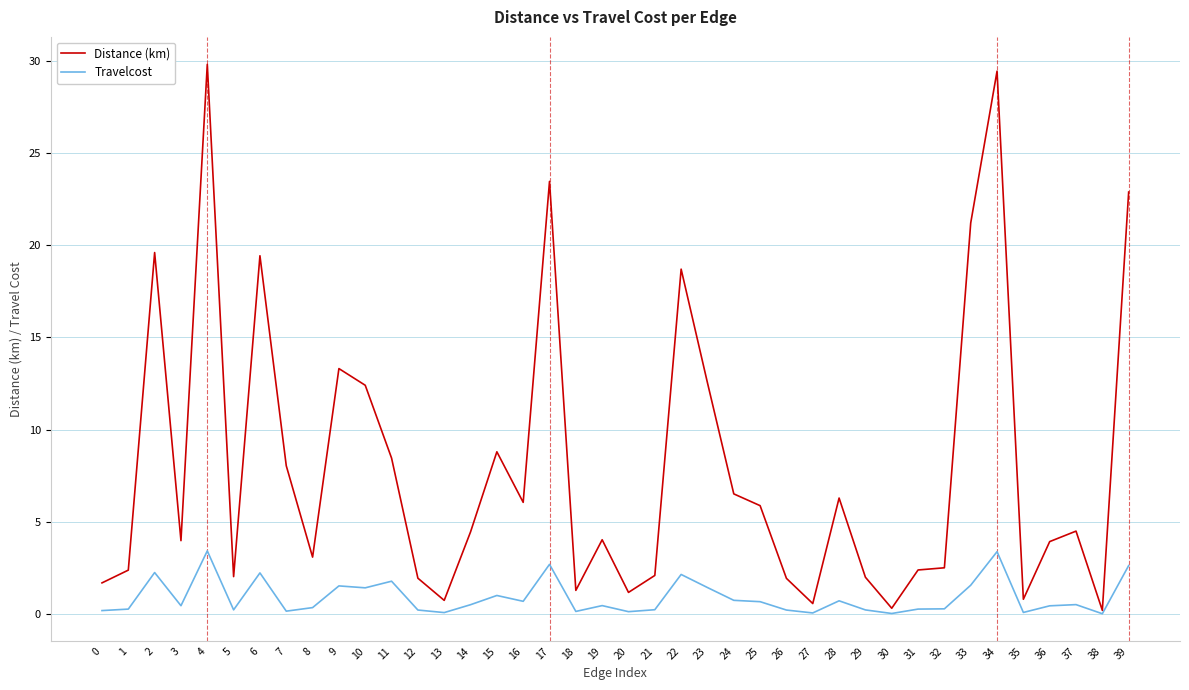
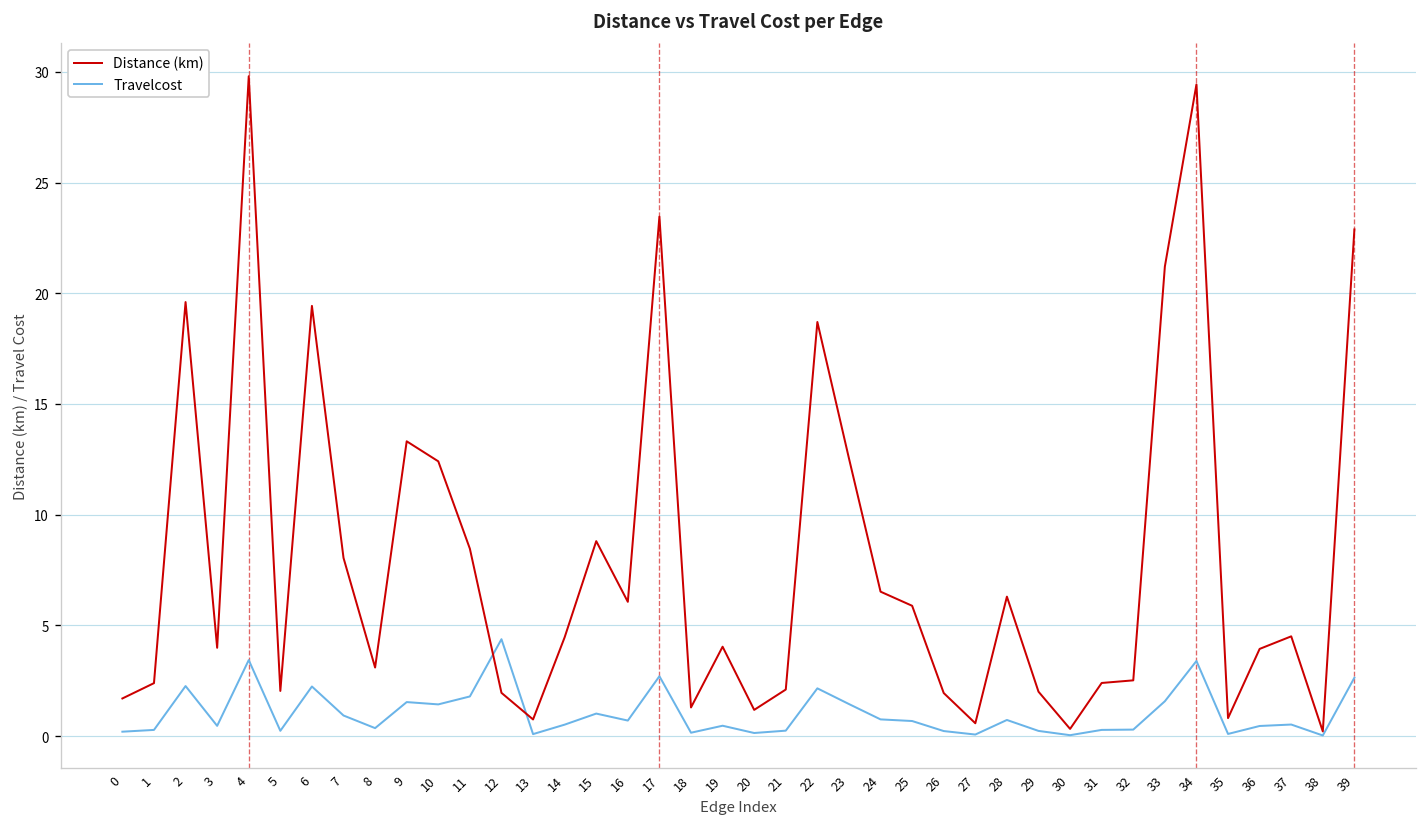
Travelcost, 7: 0.2 -> 0.9
Travelcost, 12: 0.2 -> 4.4
